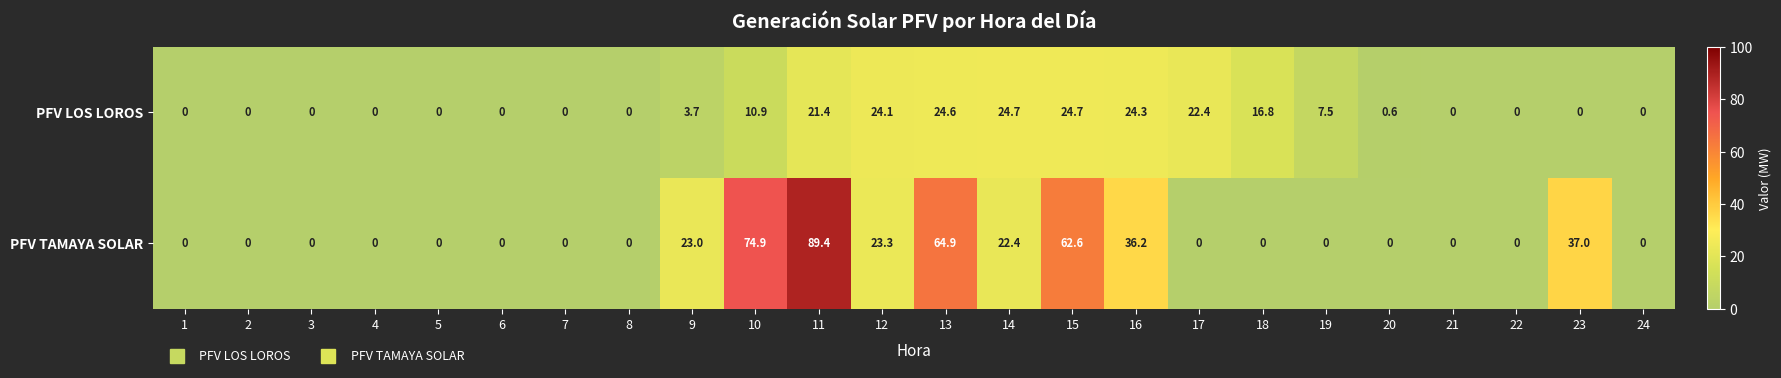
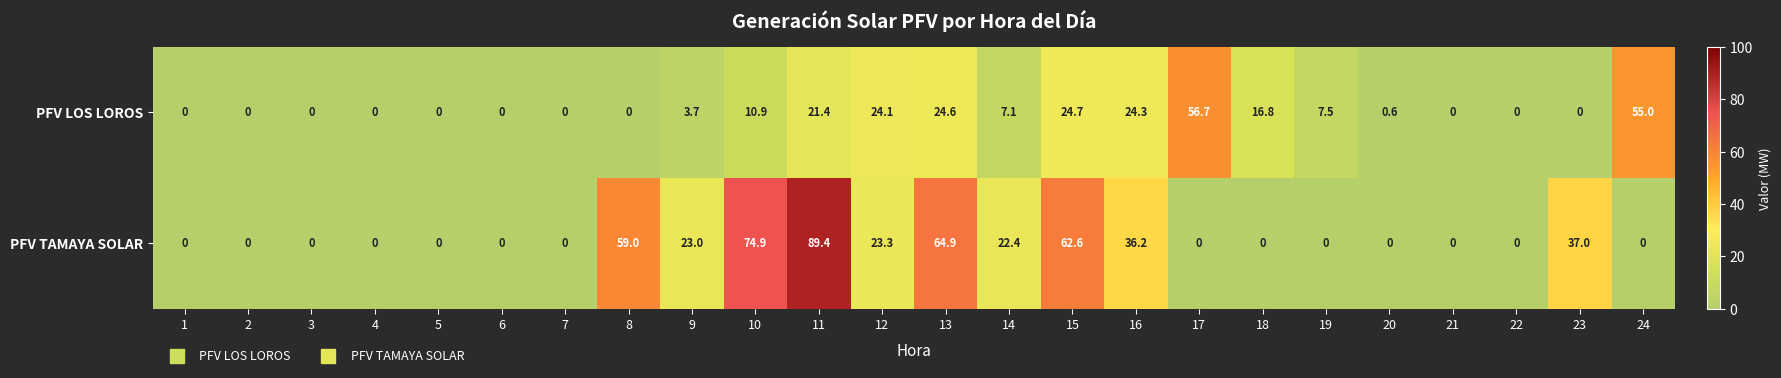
PFV LOS LOROS, 14: 24.7 -> 7.1
PFV LOS LOROS, 17: 22.4 -> 56.7
PFV LOS LOROS, 24: 0 -> 55.0
PFV TAMAYA SOLAR, 8: 0 -> 59.0
